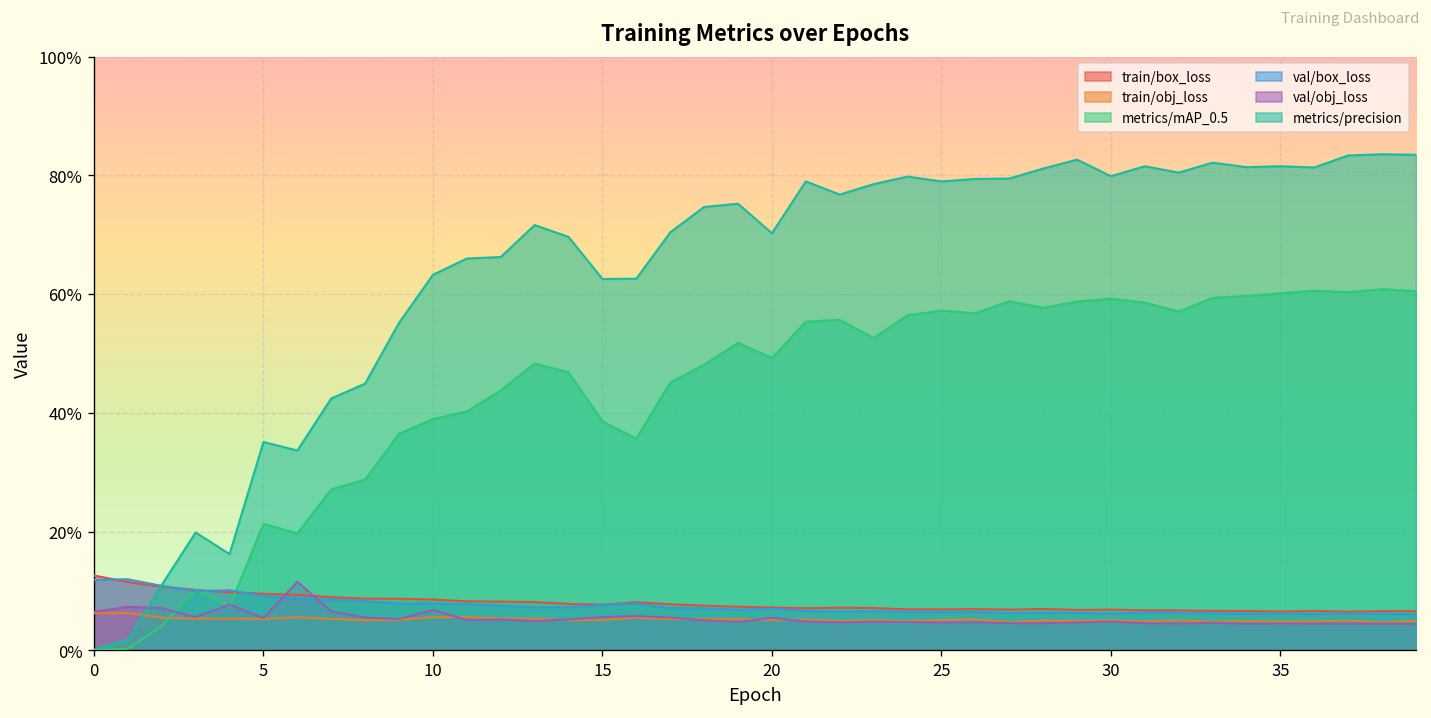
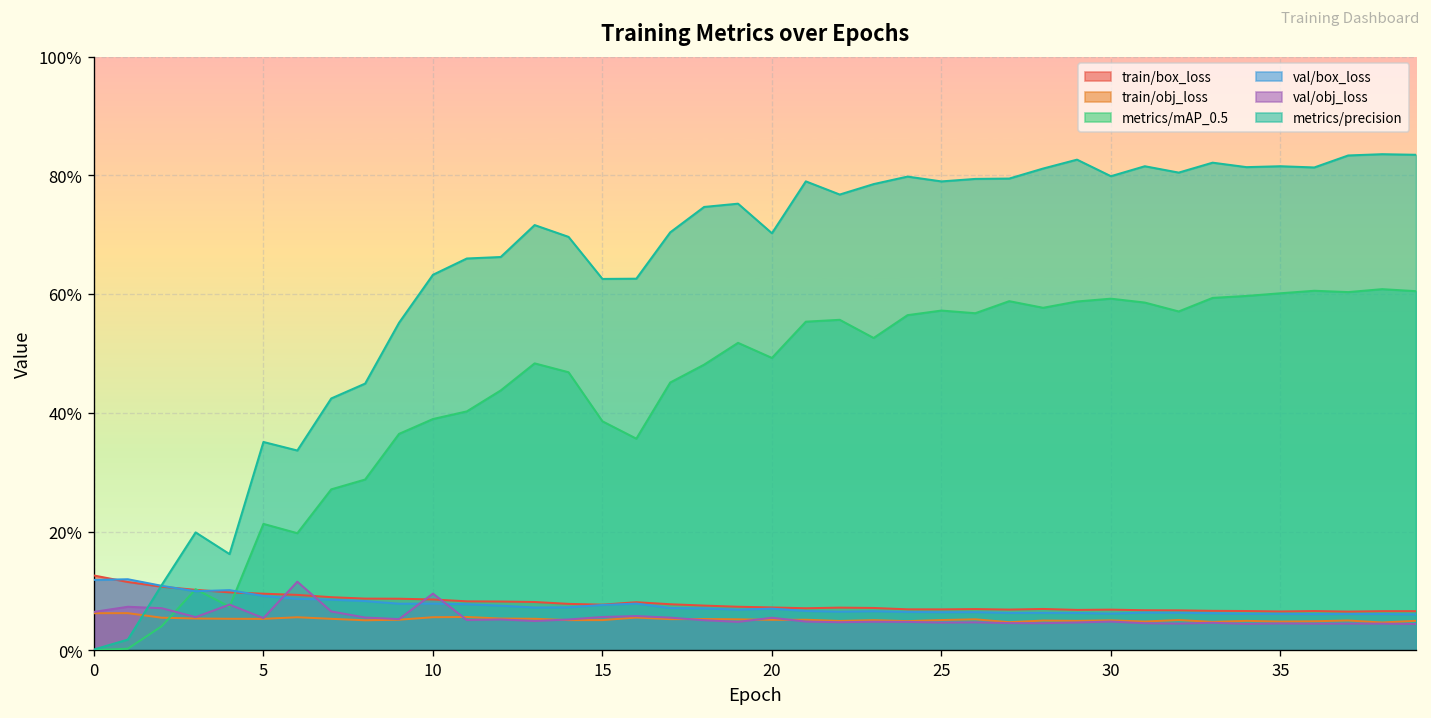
val/obj_loss, 10: 7% -> 10%
